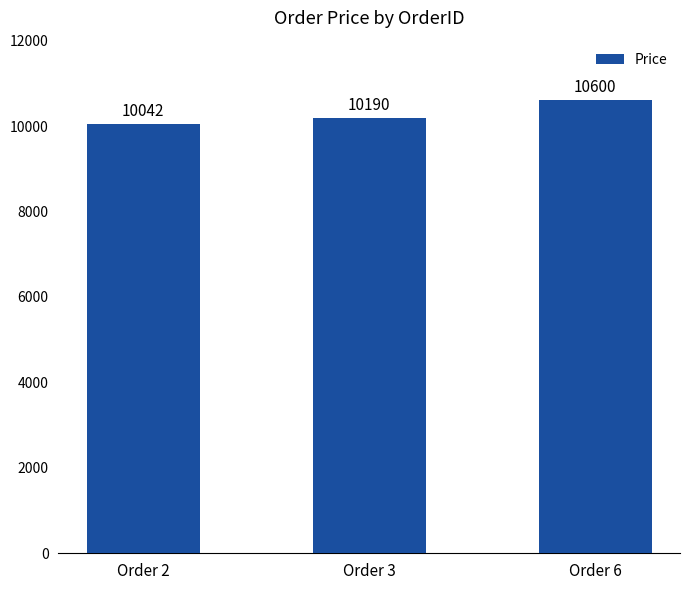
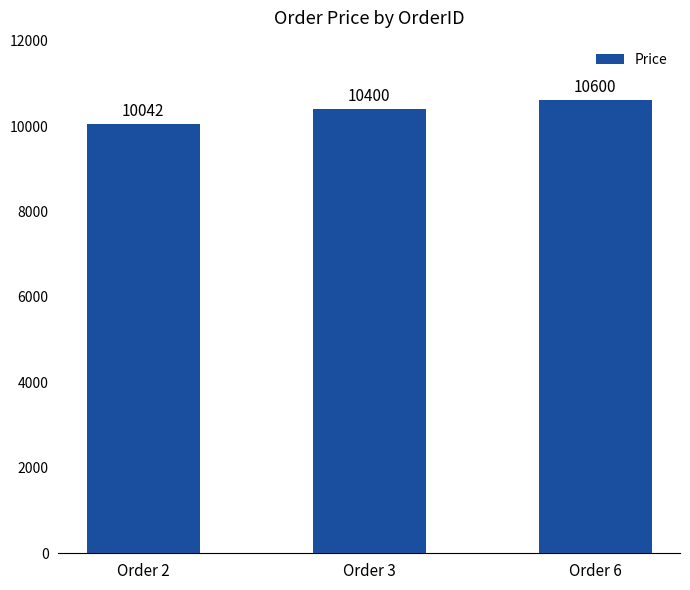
Order 3: 10190 -> 10400
